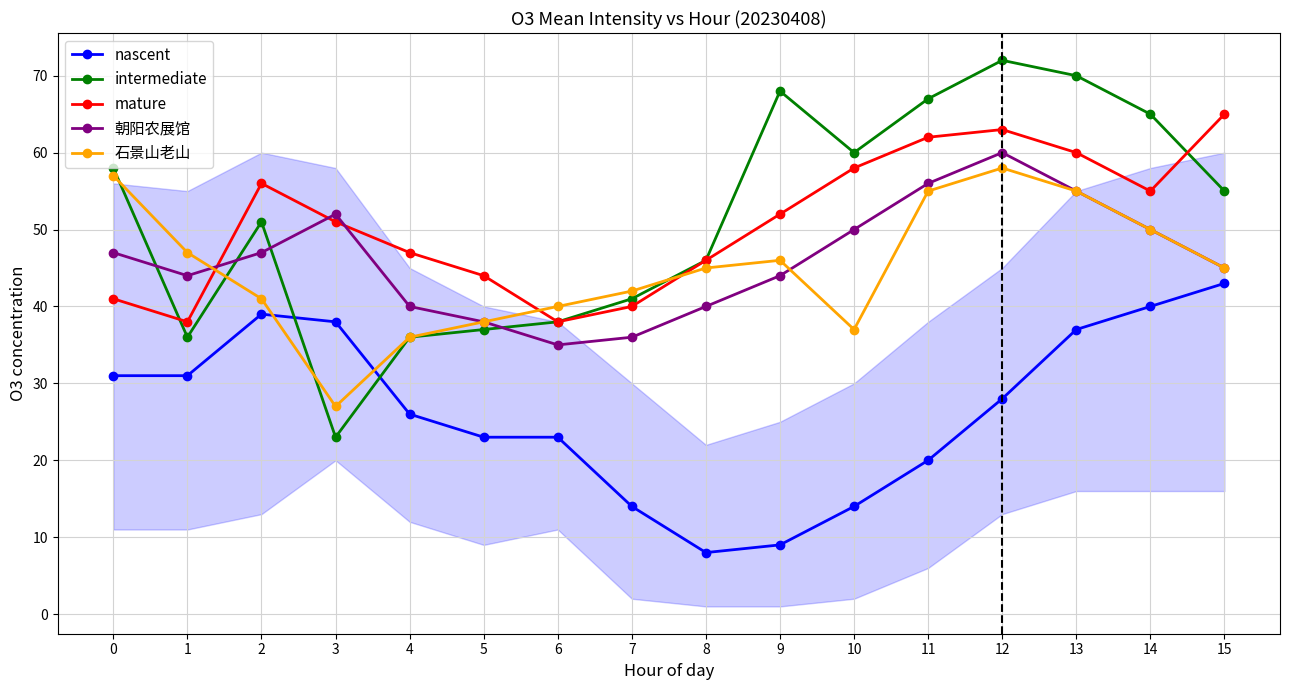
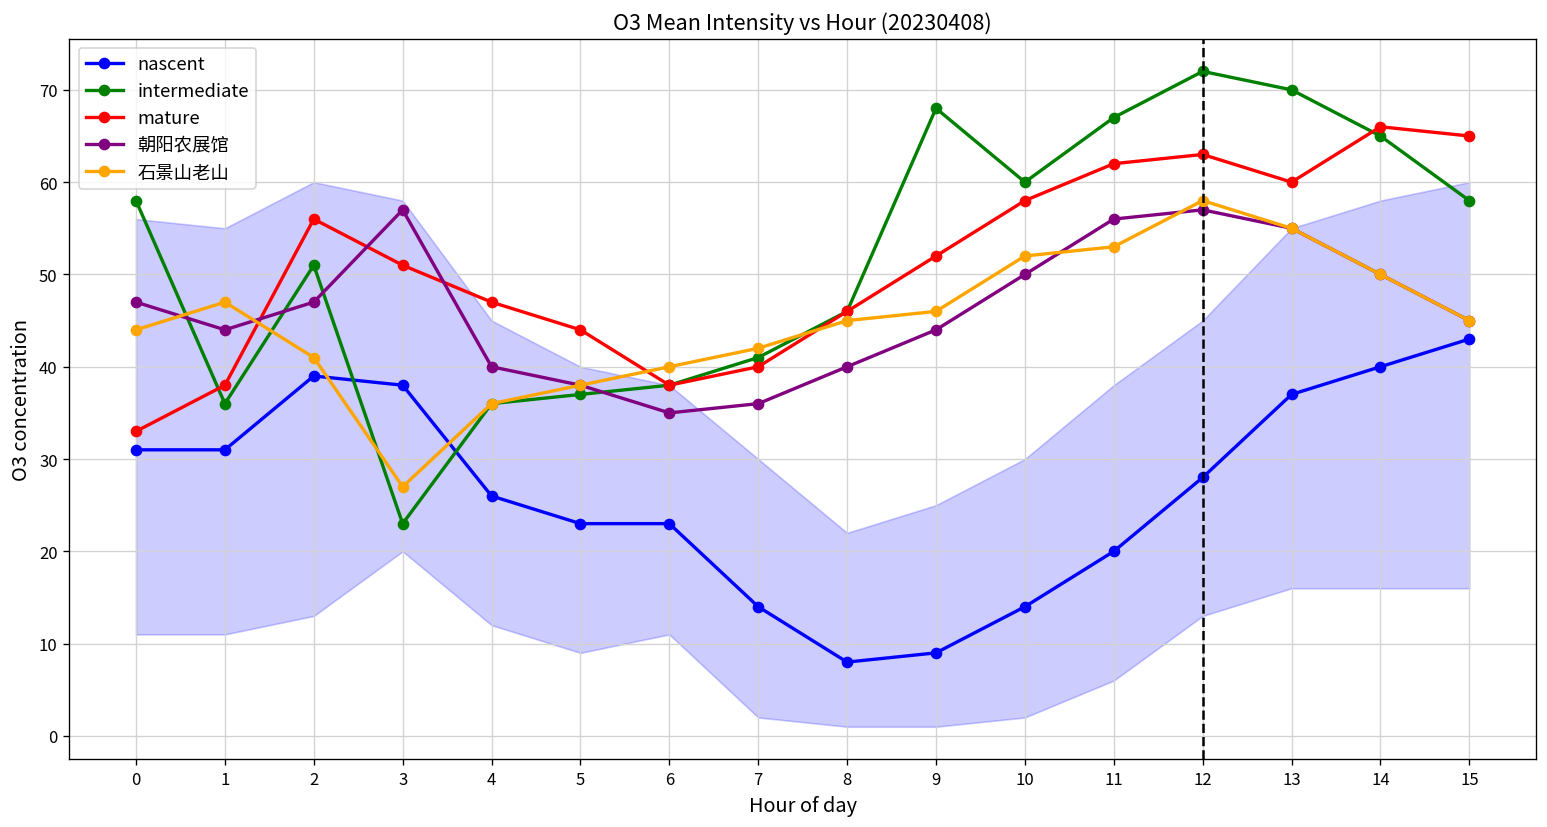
mature, 0: 41 -> 33
石景山老山, 0: 57 -> 44
朝阳农展馆, 3: 52 -> 57
石景山老山, 10: 37 -> 52
石景山老山, 11: 55 -> 53
朝阳农展馆, 12: 60 -> 57
mature, 14: 55 -> 66
intermediate, 15: 55 -> 58
